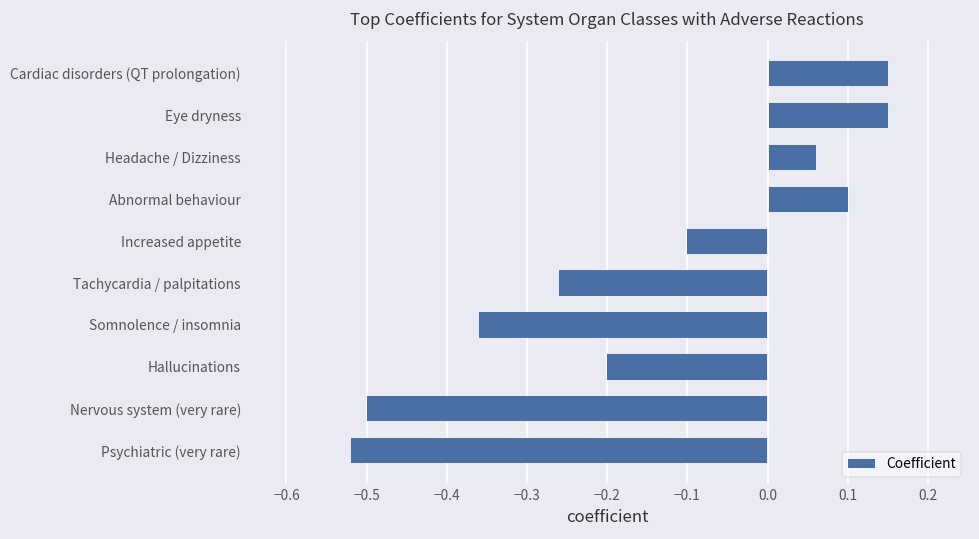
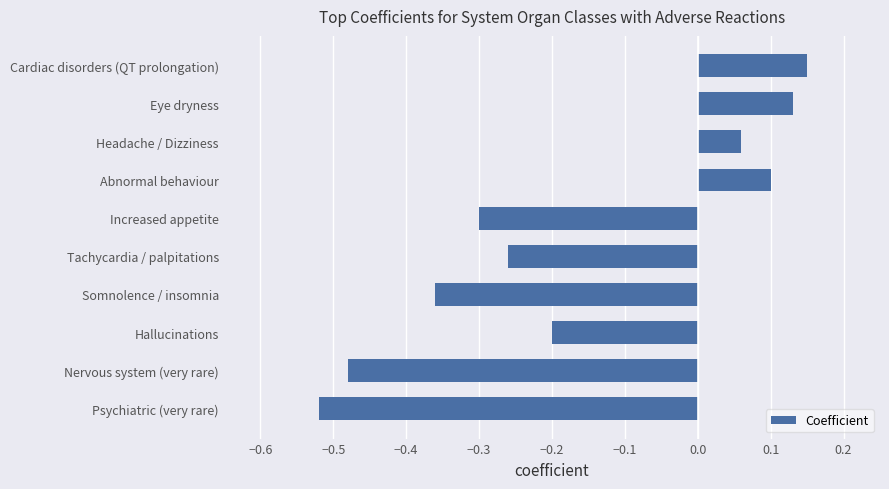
Eye dryness: 0.15 -> 0.13
Increased appetite: -0.1 -> -0.3
Nervous system (very rare): -0.50 -> -0.48
